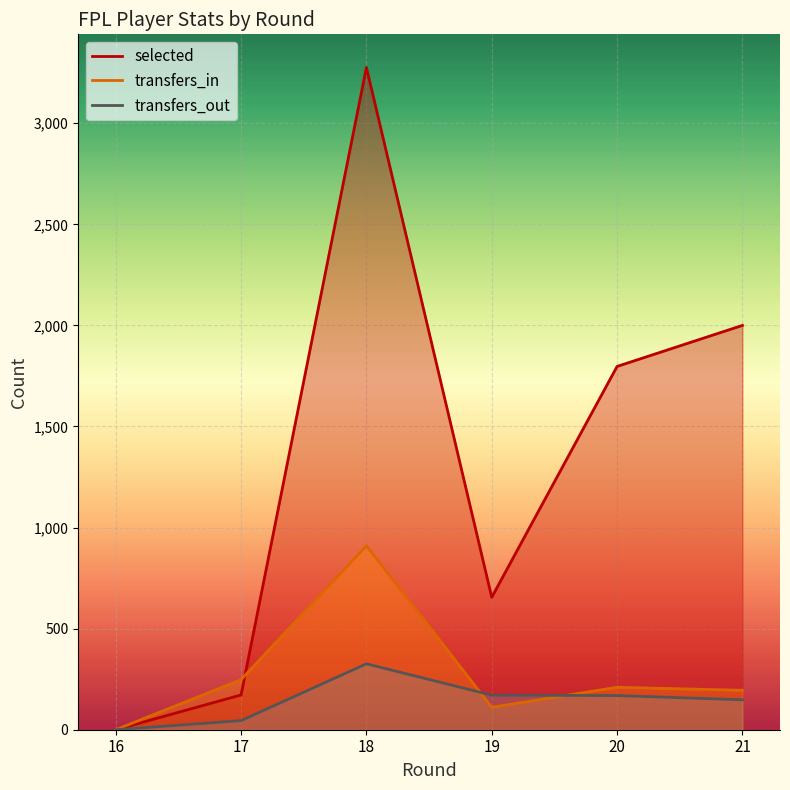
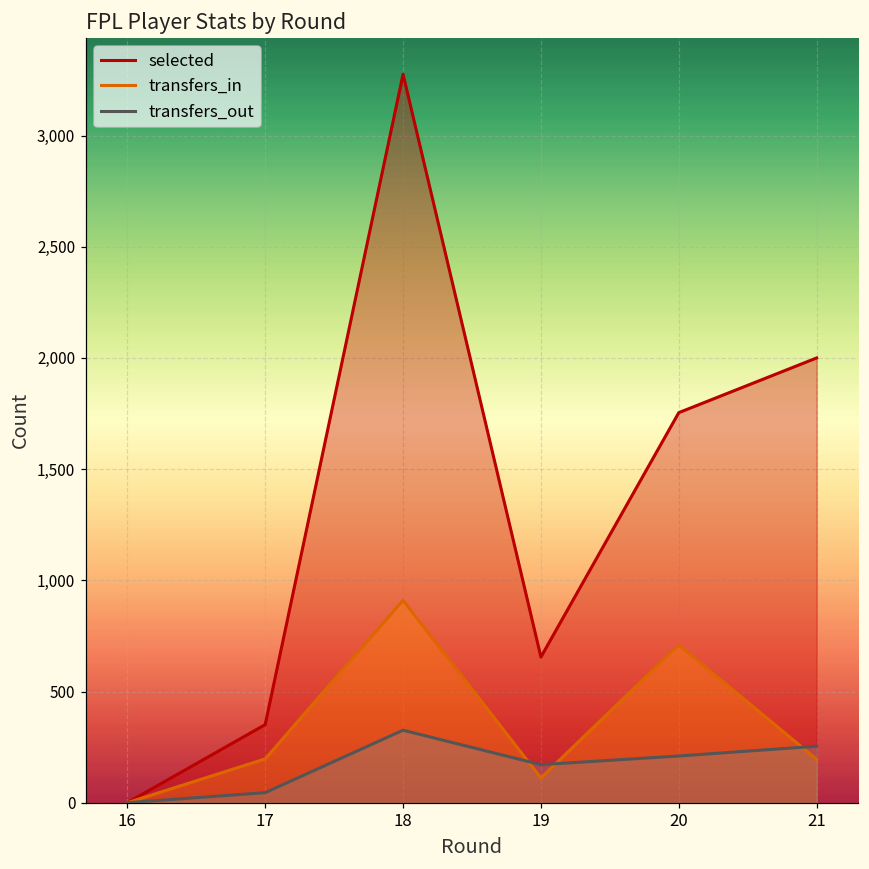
selected, 17: 170 -> 350
transfers_in, 17: 250 -> 200
selected, 20: 1,800 -> 1,750
transfers_in, 20: 210 -> 710
transfers_out, 20: 170 -> 210
transfers_out, 21: 150 -> 250
